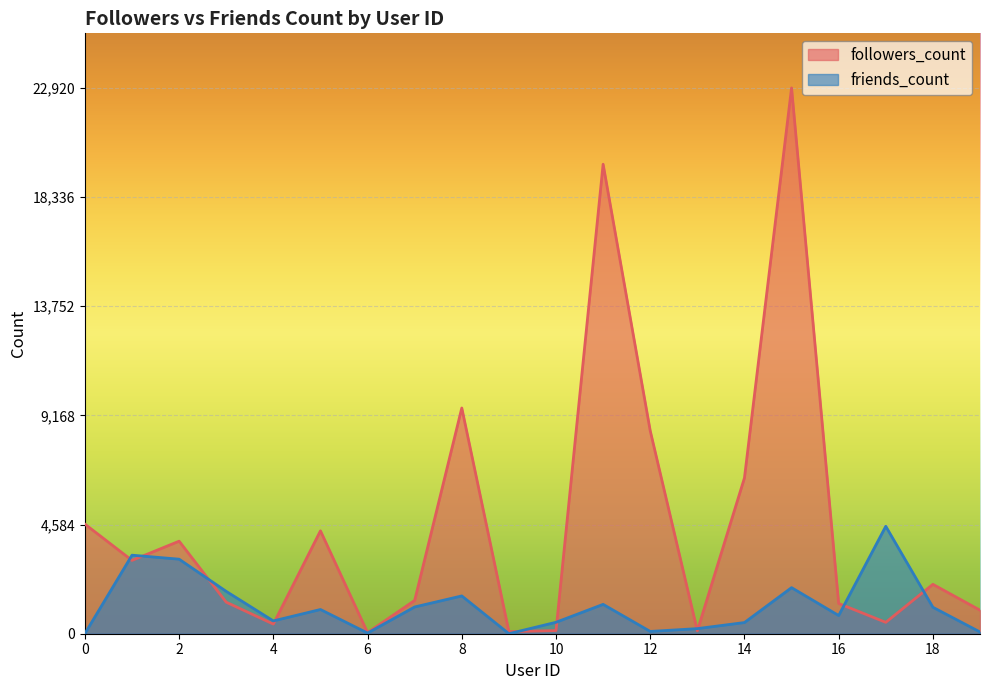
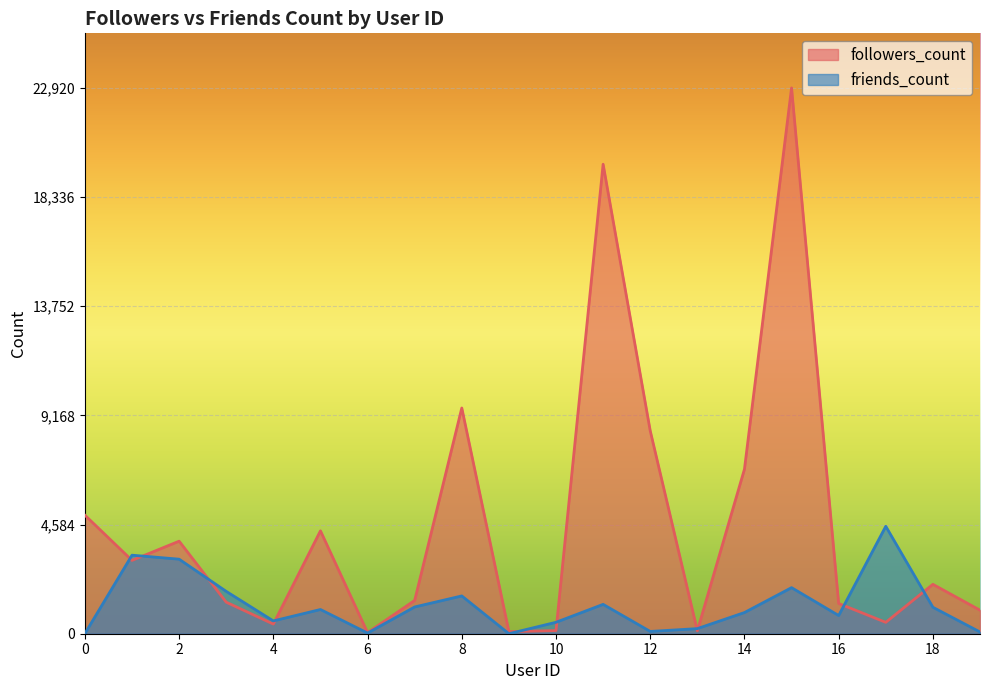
followers_count, 0: 4,600 -> 5,000
followers_count, 14: 6,500 -> 6,900
friends_count, 14: 500 -> 900
